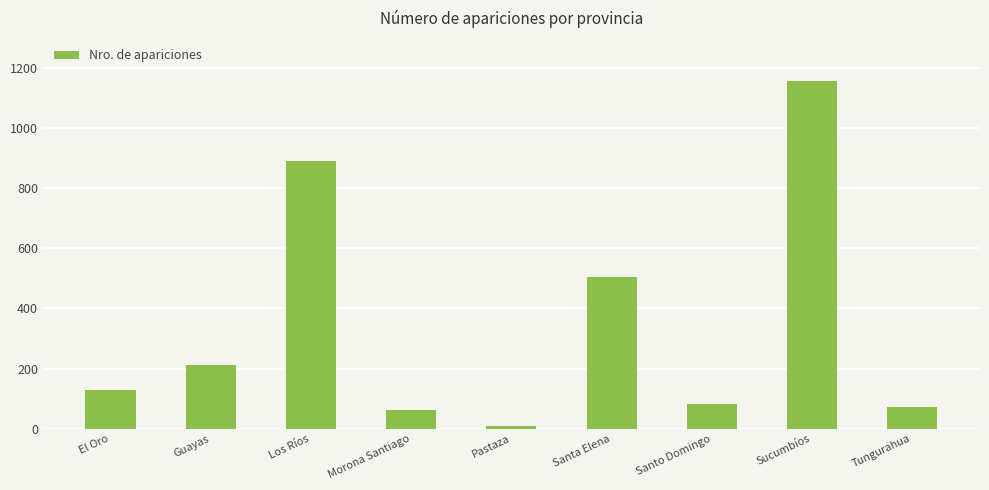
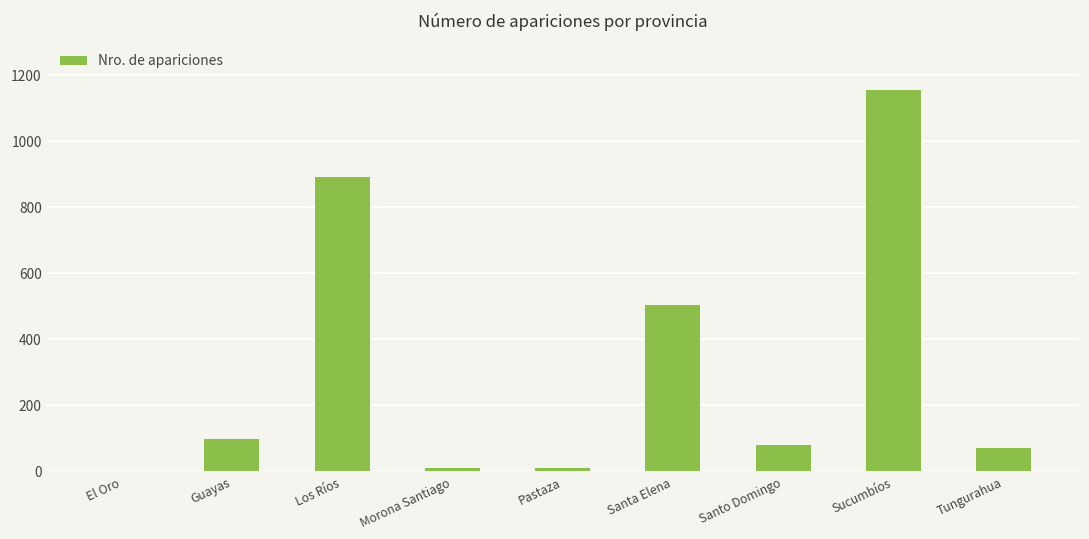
El Oro: 130 -> 0
Guayas: 210 -> 100
Morona Santiago: 60 -> 10
